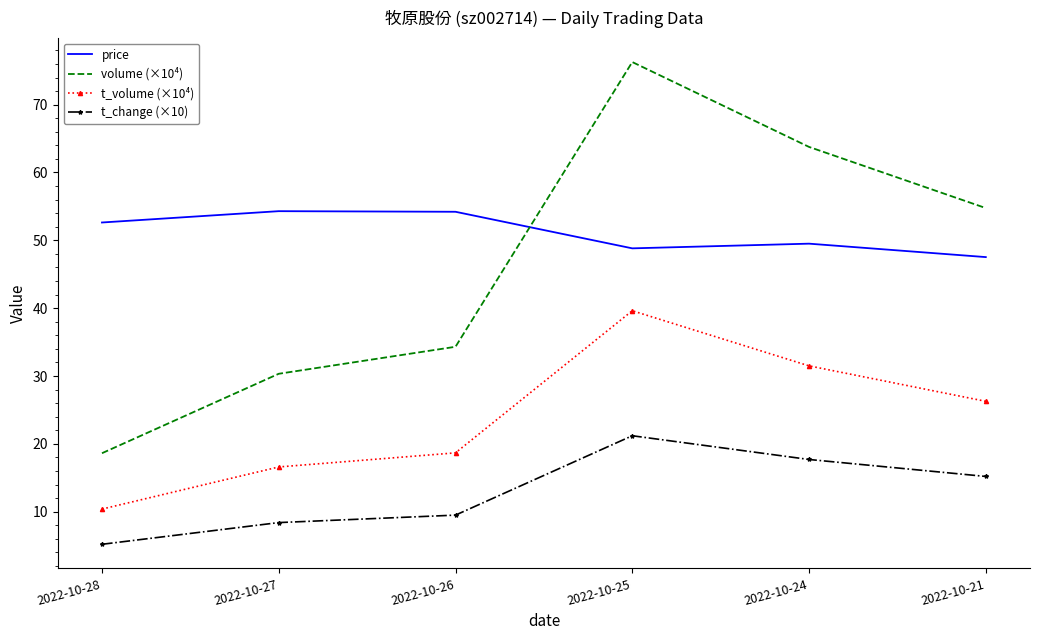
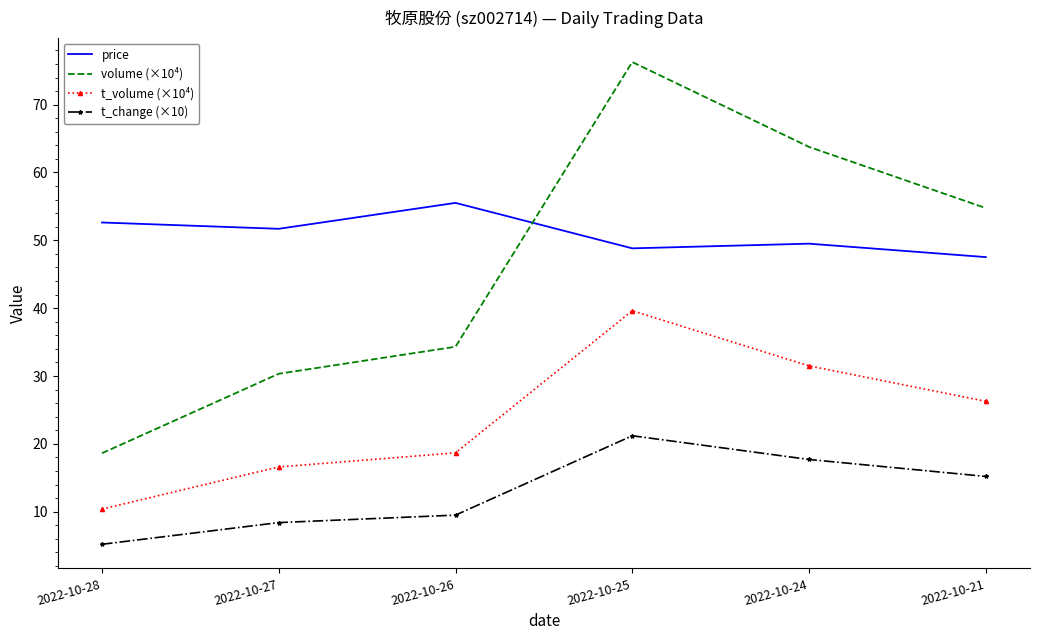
price, 2022-10-27: 54 -> 52
price, 2022-10-26: 54 -> 56
